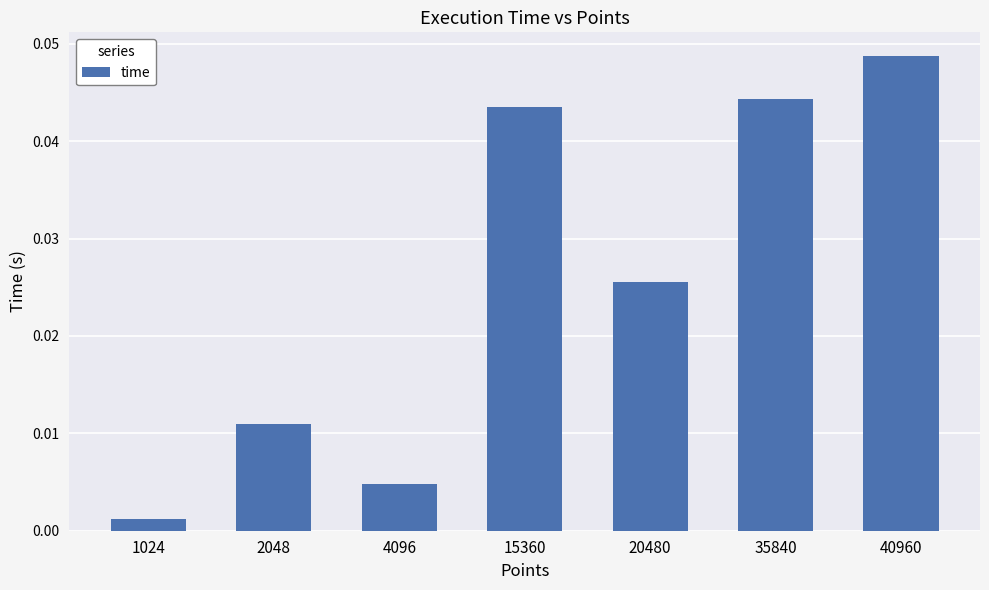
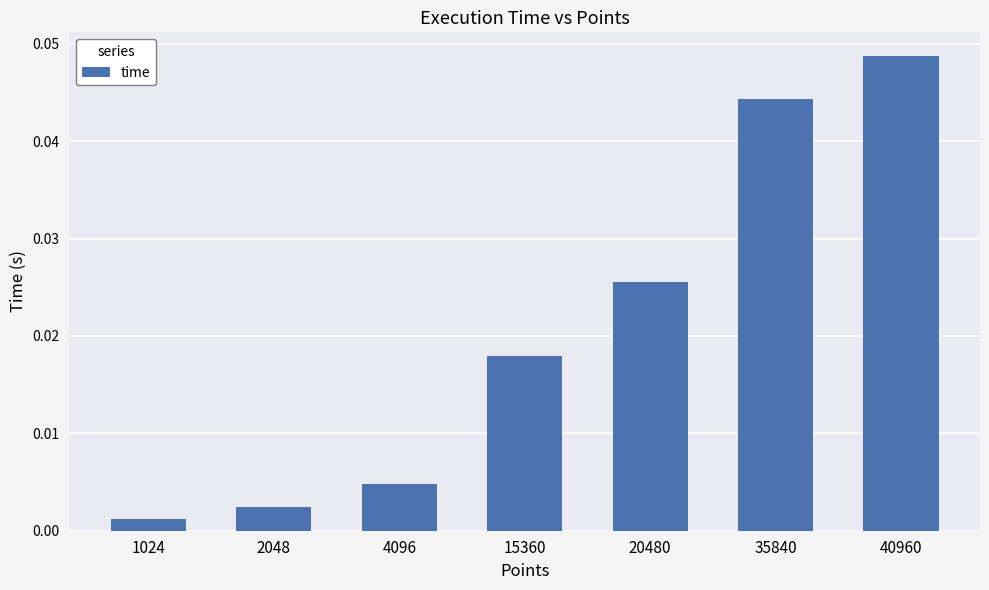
2048: 0.011 -> 0.002
15360: 0.043 -> 0.018
